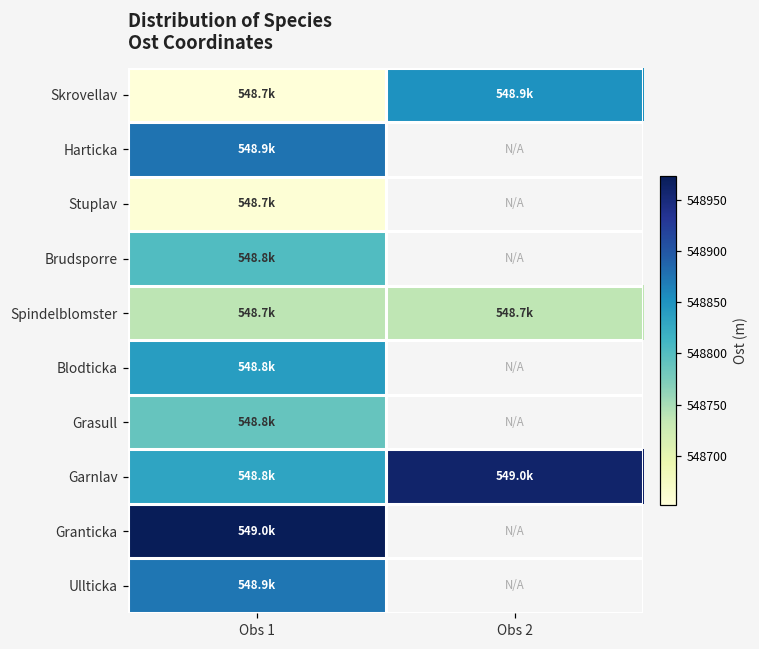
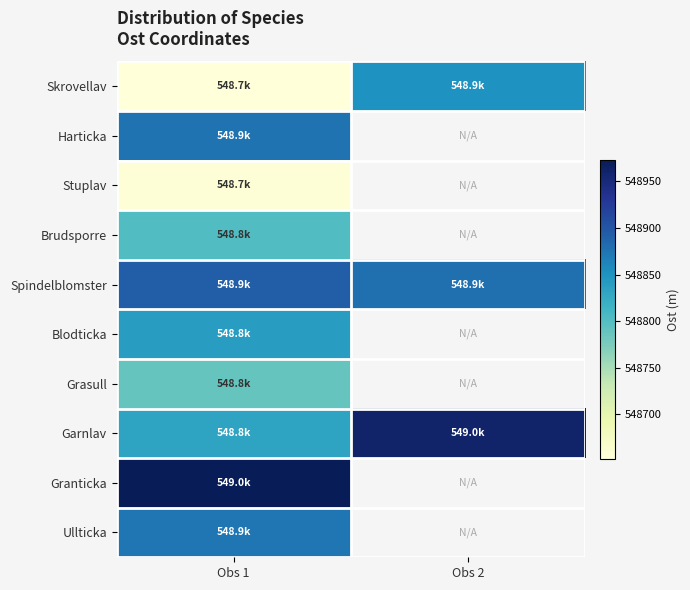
Spindelblomster, Obs 1: 548.7k -> 548.9k
Spindelblomster, Obs 2: 548.7k -> 548.9k
